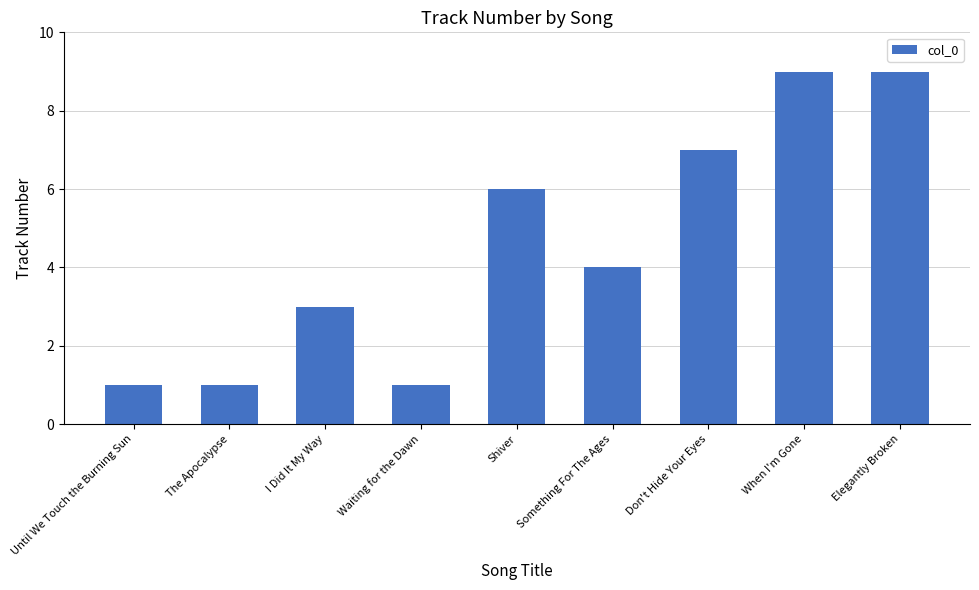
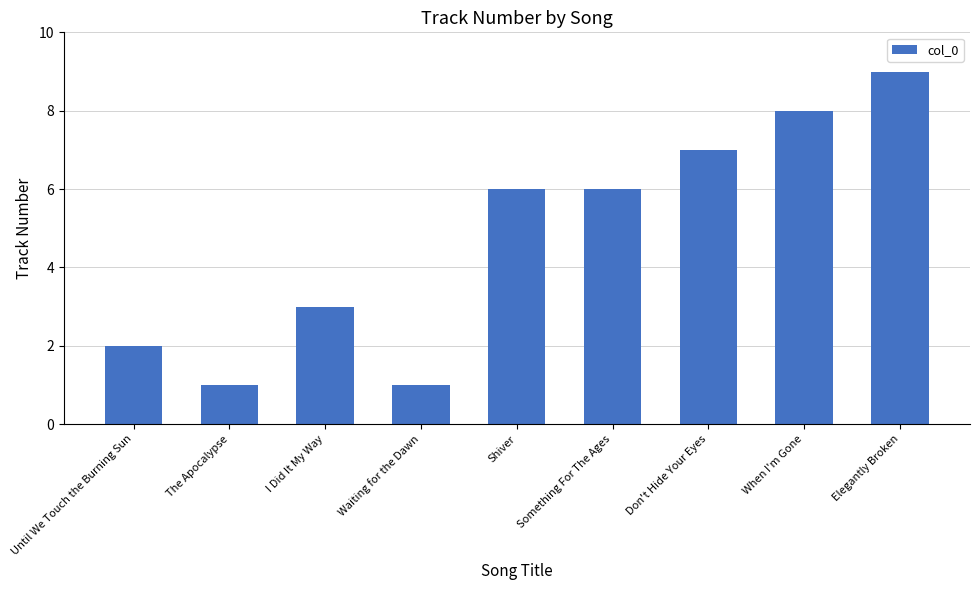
Until We Touch the Burning Sun: 1 -> 2
Something For The Ages: 4 -> 6
When I'm Gone: 9 -> 8
